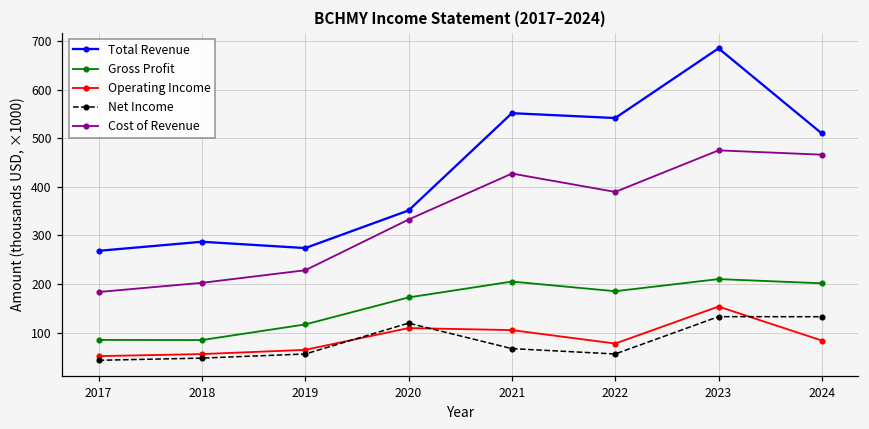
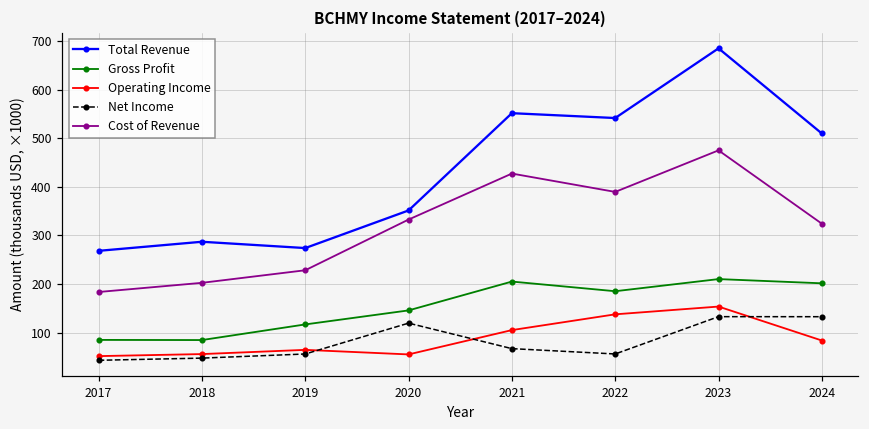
Gross Profit, 2020: 170 -> 150
Operating Income, 2020: 110 -> 60
Operating Income, 2022: 80 -> 140
Cost of Revenue, 2024: 470 -> 320
